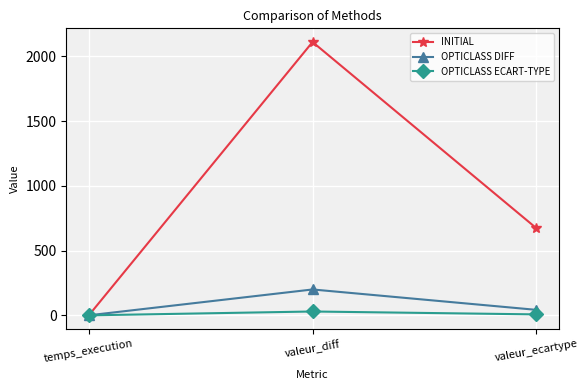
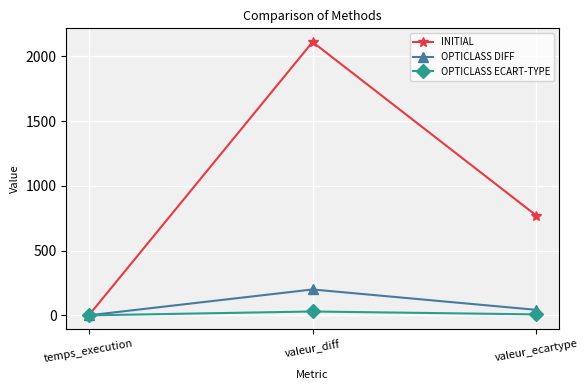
INITIAL, valeur_ecartype: 670 -> 770
